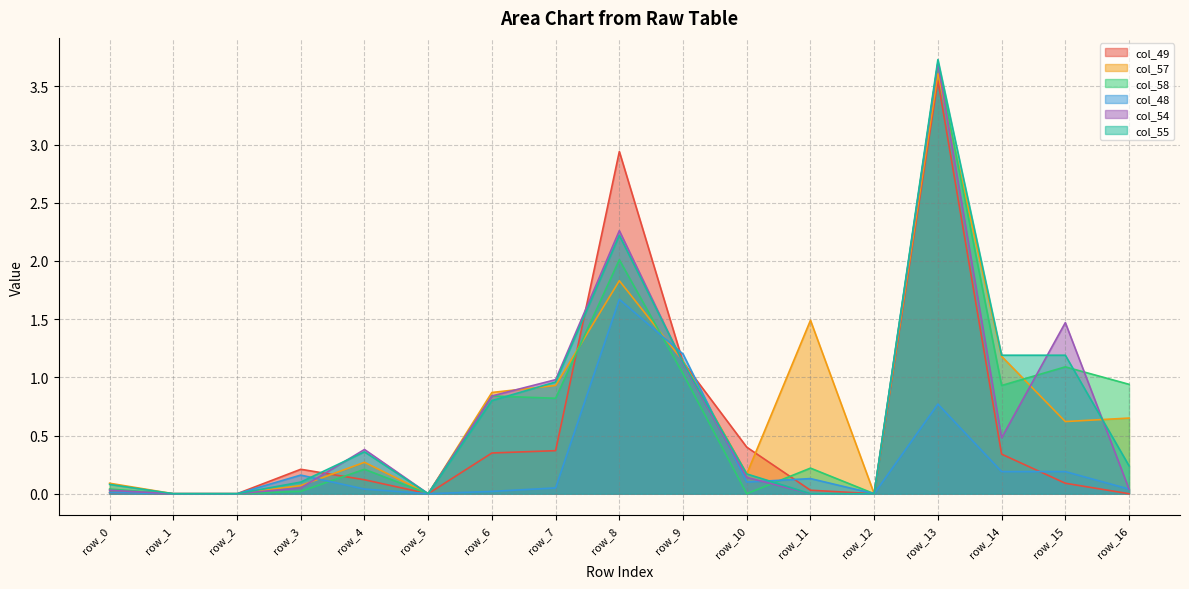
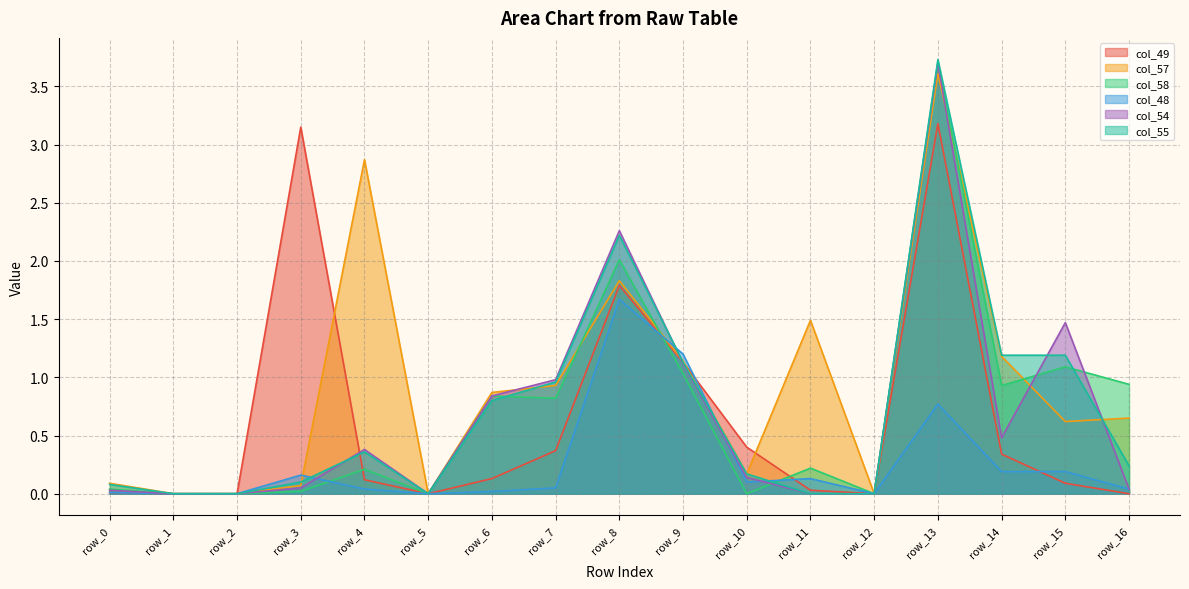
col_49, row_3: 0.21 -> 3.15
col_57, row_4: 0.27 -> 2.87
col_49, row_6: 0.35 -> 0.13
col_49, row_8: 2.94 -> 1.79
col_49, row_13: 3.55 -> 3.18
